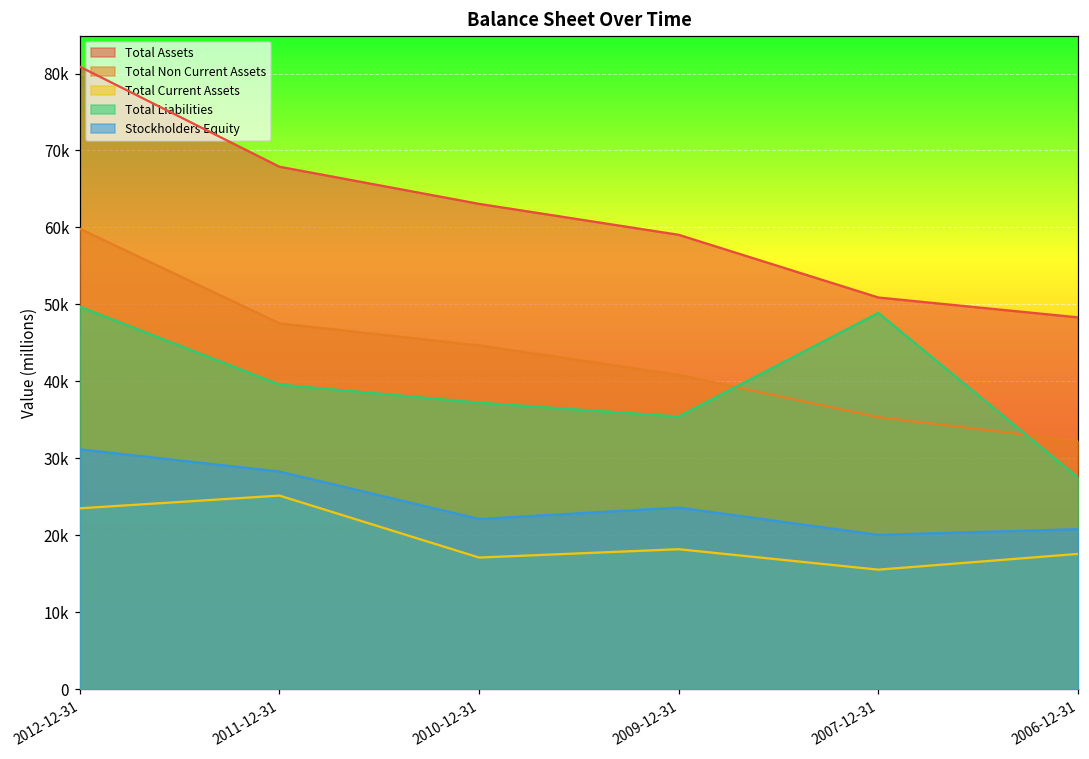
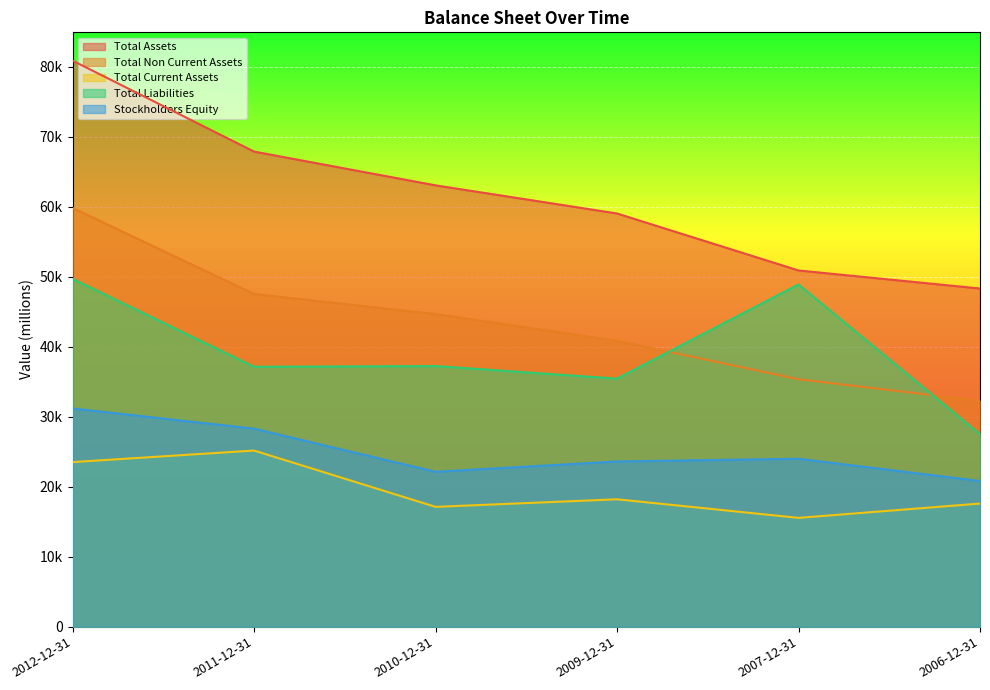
Total Liabilities, 2011-12-31: 40000 -> 37000
Stockholders Equity, 2007-12-31: 20000 -> 24000
